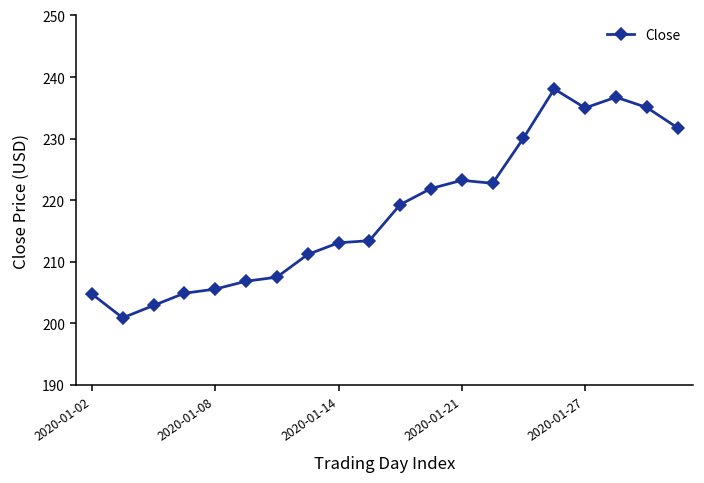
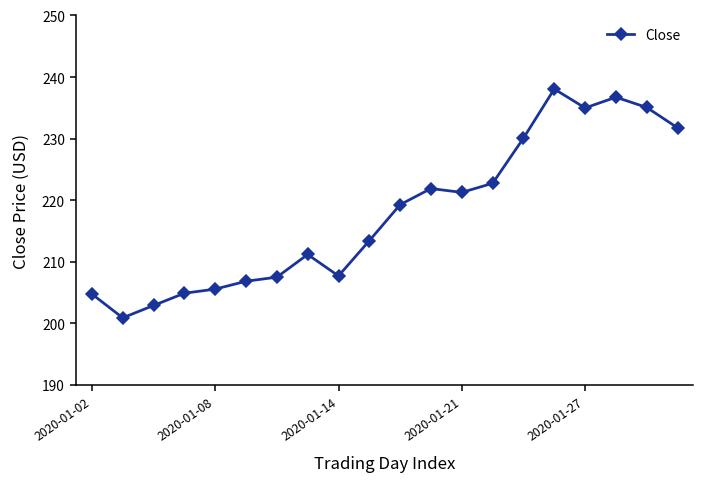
2020-01-14: 213 -> 208
2020-01-21: 223 -> 221
